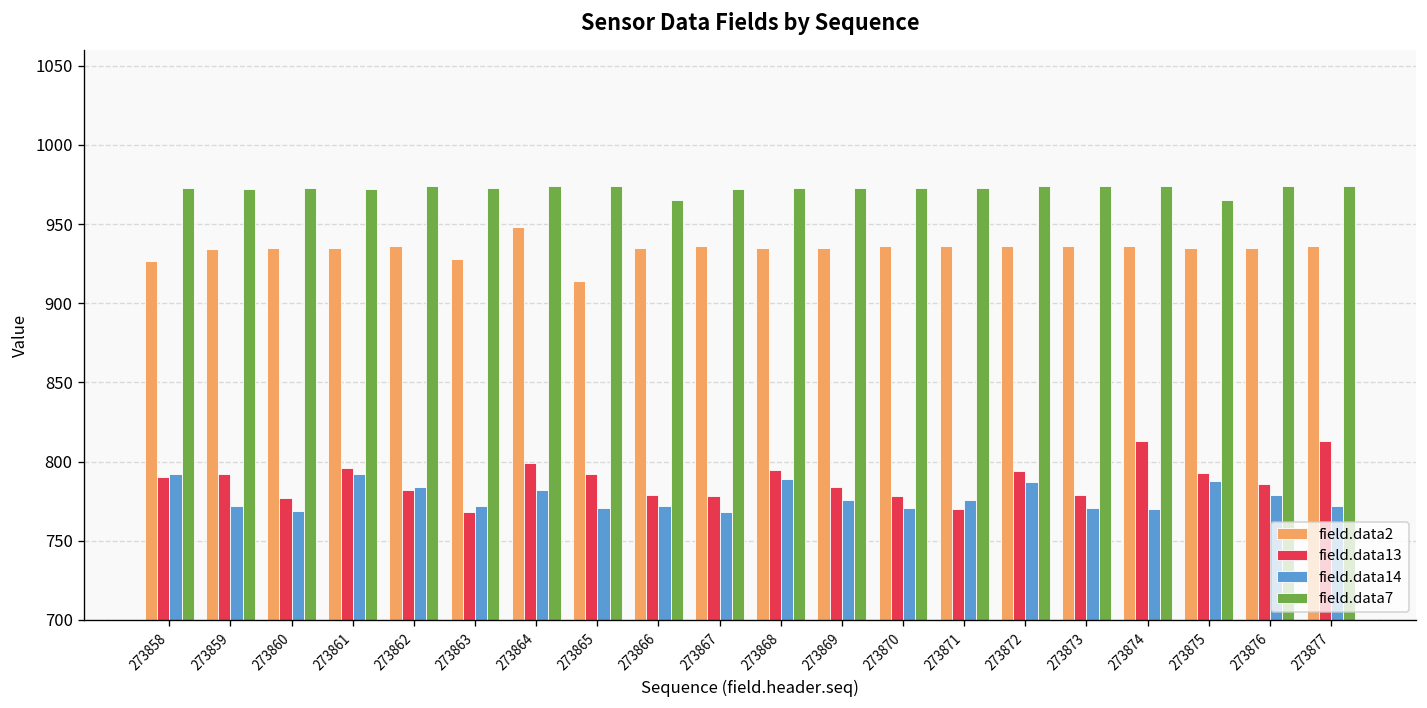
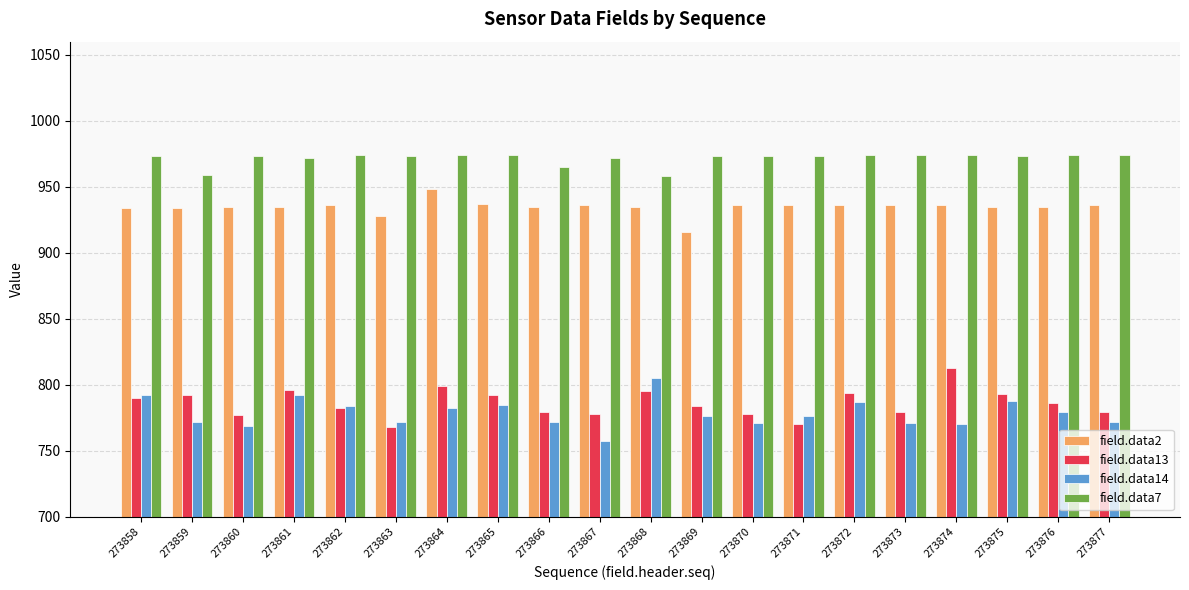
field.data2, 273858: 927 -> 934
field.data7, 273859: 972 -> 959
field.data2, 273865: 914 -> 937
field.data14, 273865: 771 -> 785
field.data14, 273867: 768 -> 757
field.data14, 273868: 789 -> 805
field.data7, 273868: 973 -> 958
field.data2, 273869: 935 -> 916
field.data7, 273875: 965 -> 973
field.data13, 273877: 813 -> 779
